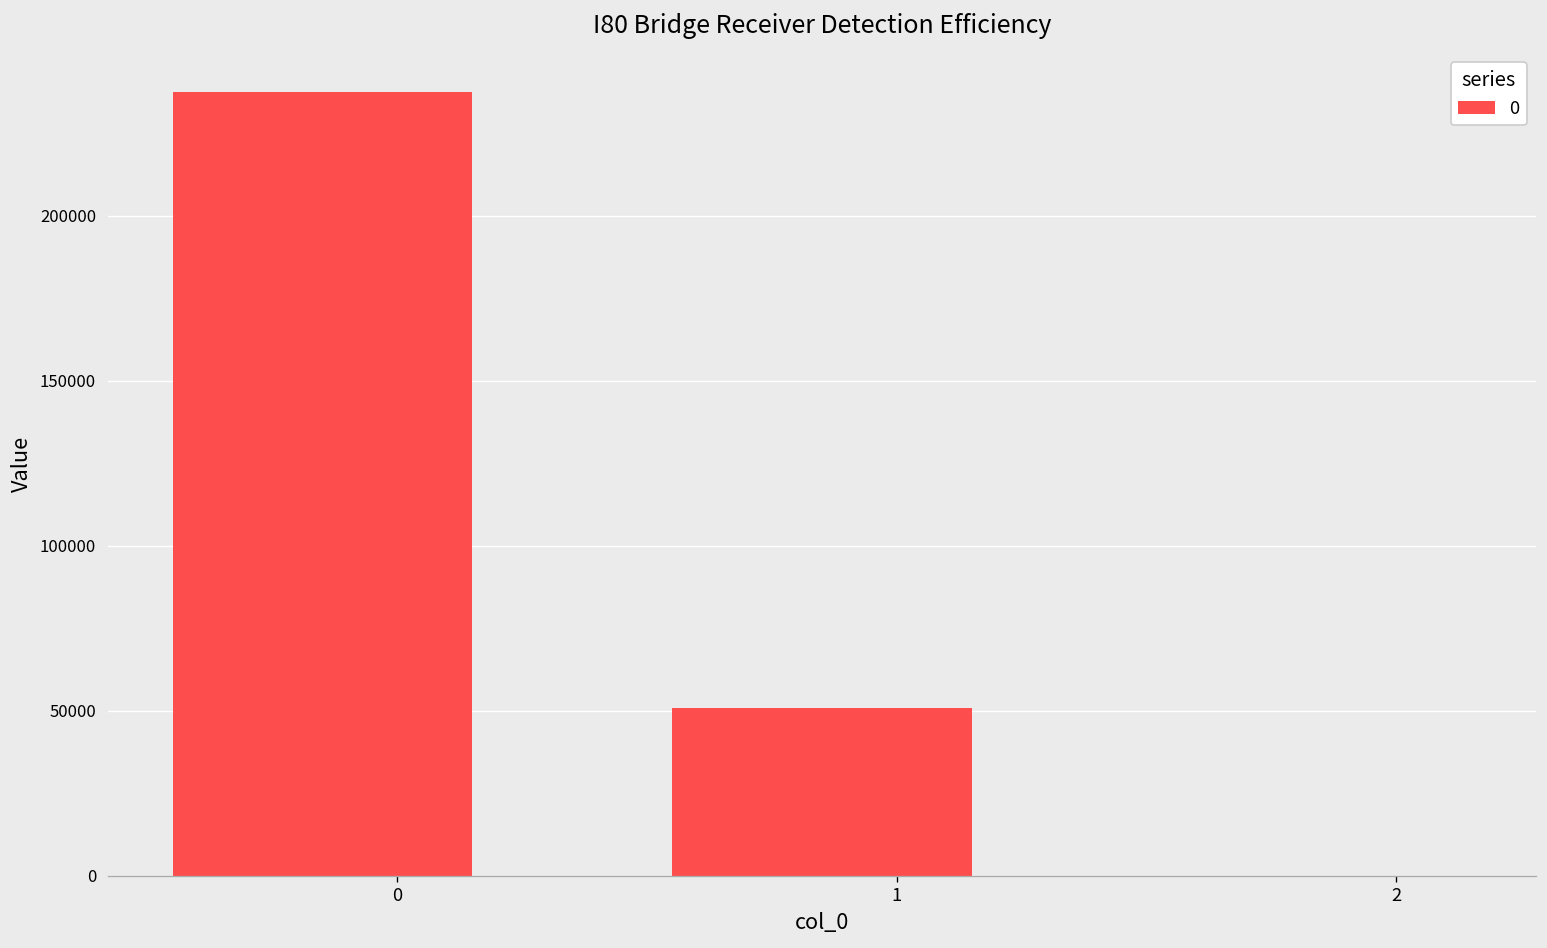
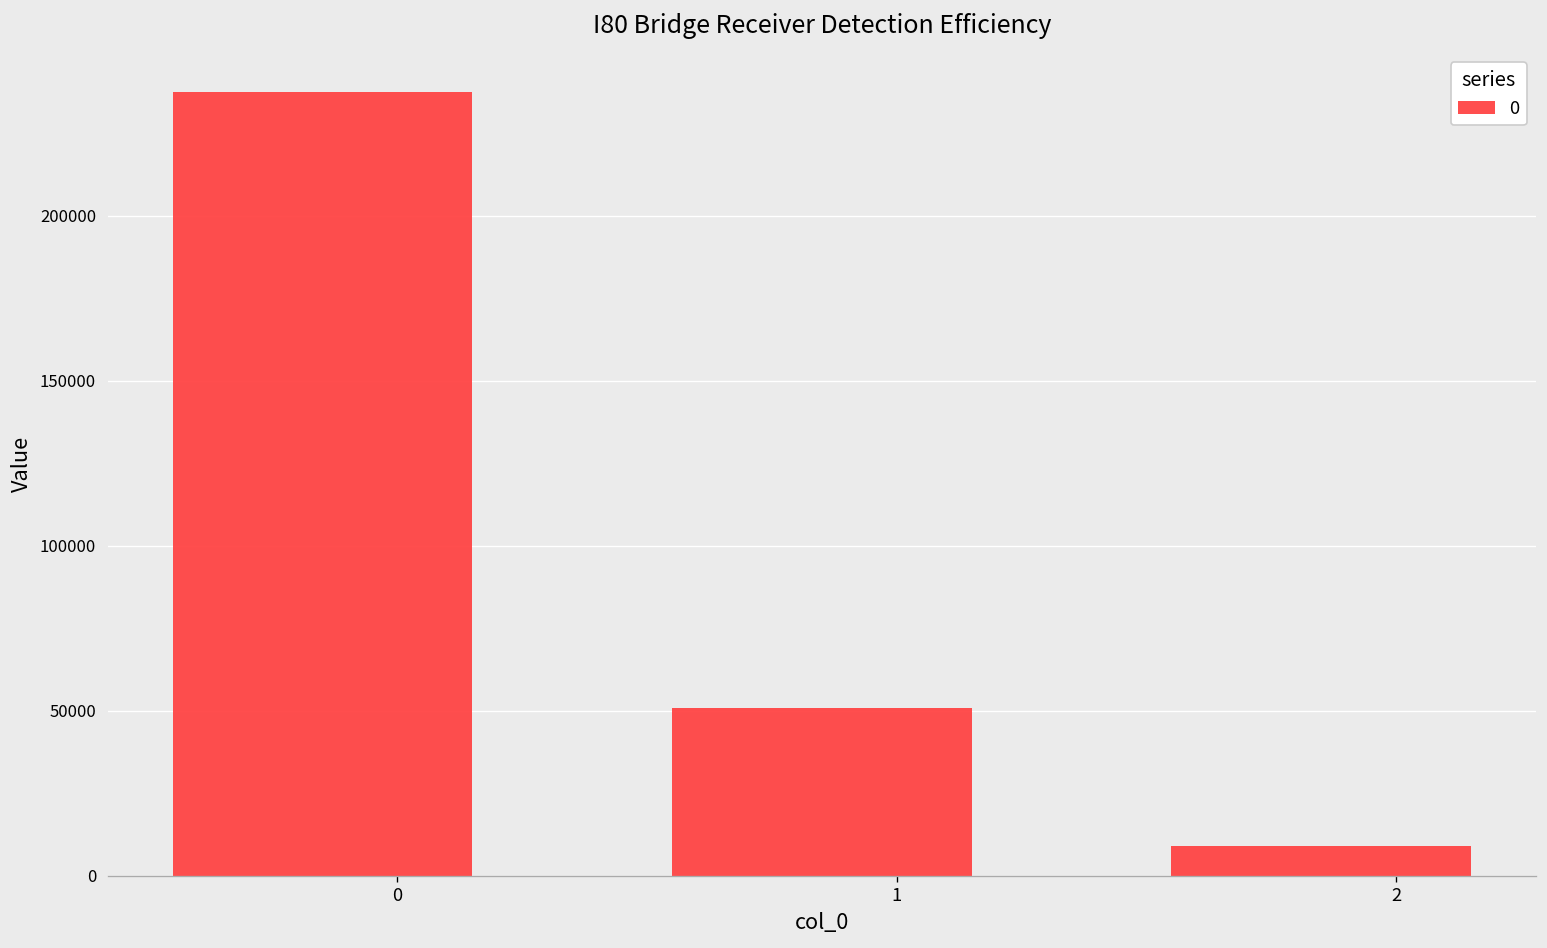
2: 0 -> 9000
